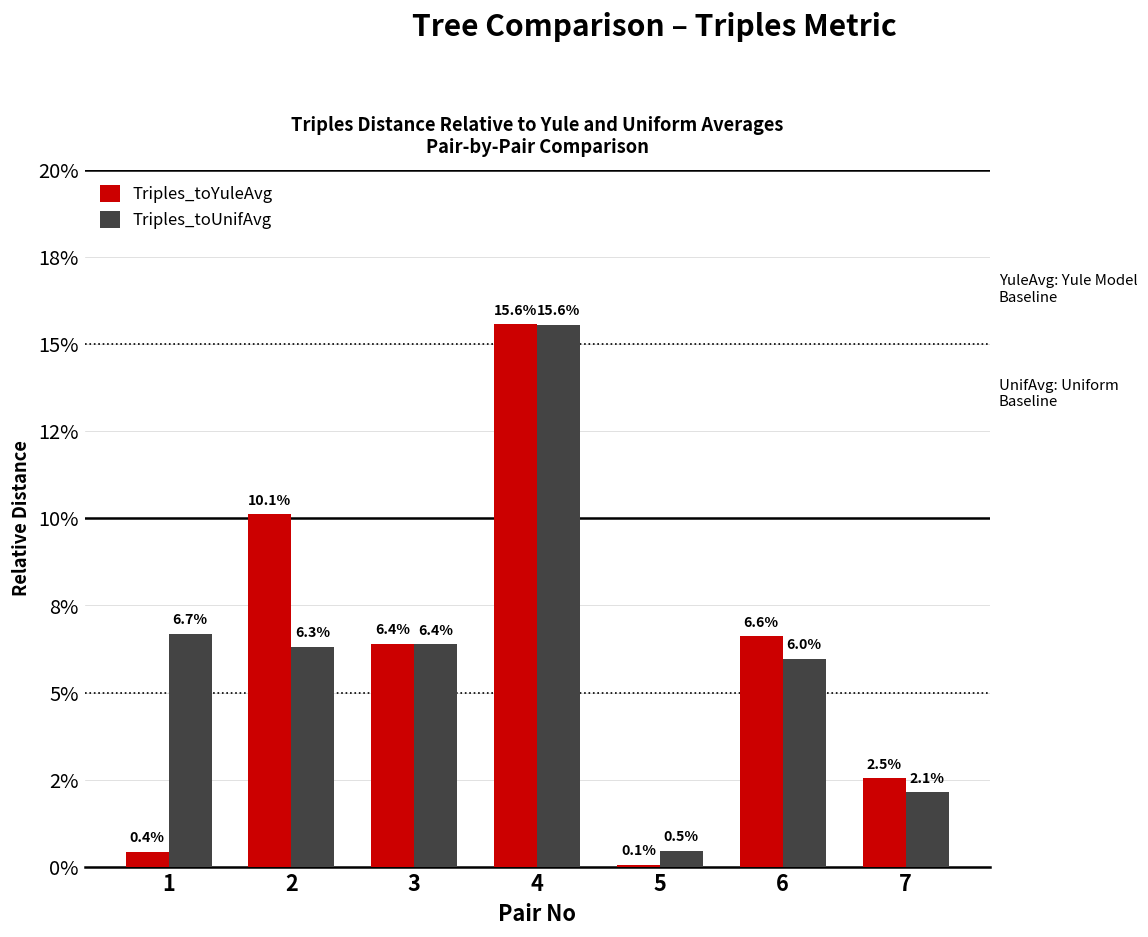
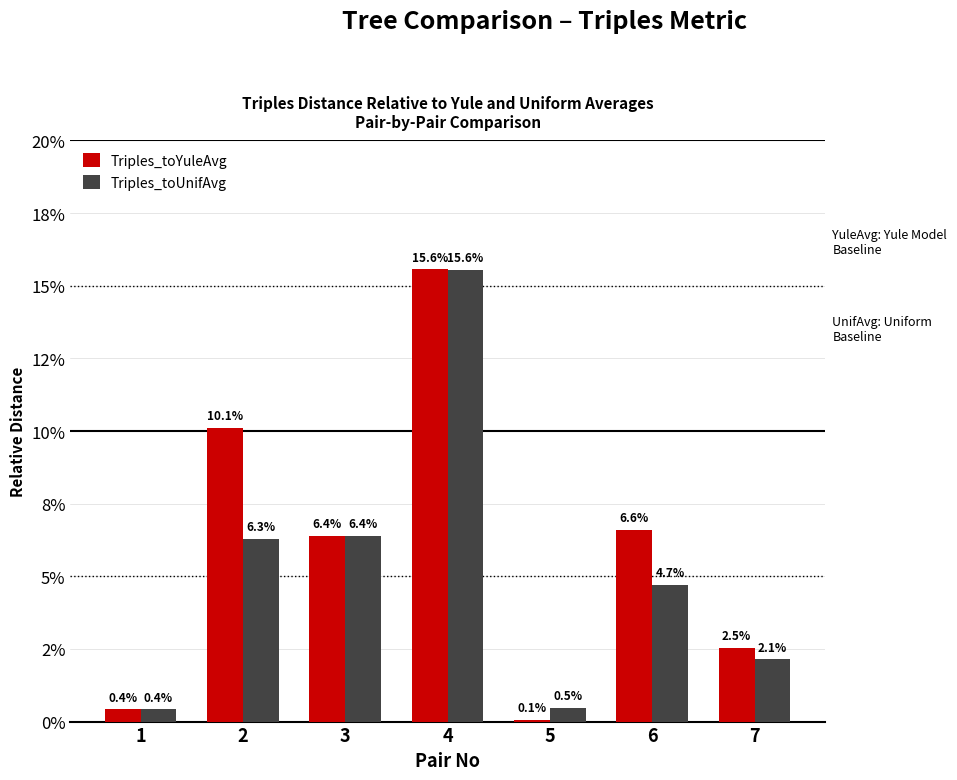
Triples_toUnifAvg, 1: 6.7% -> 0.4%
Triples_toUnifAvg, 6: 6.0% -> 4.7%
